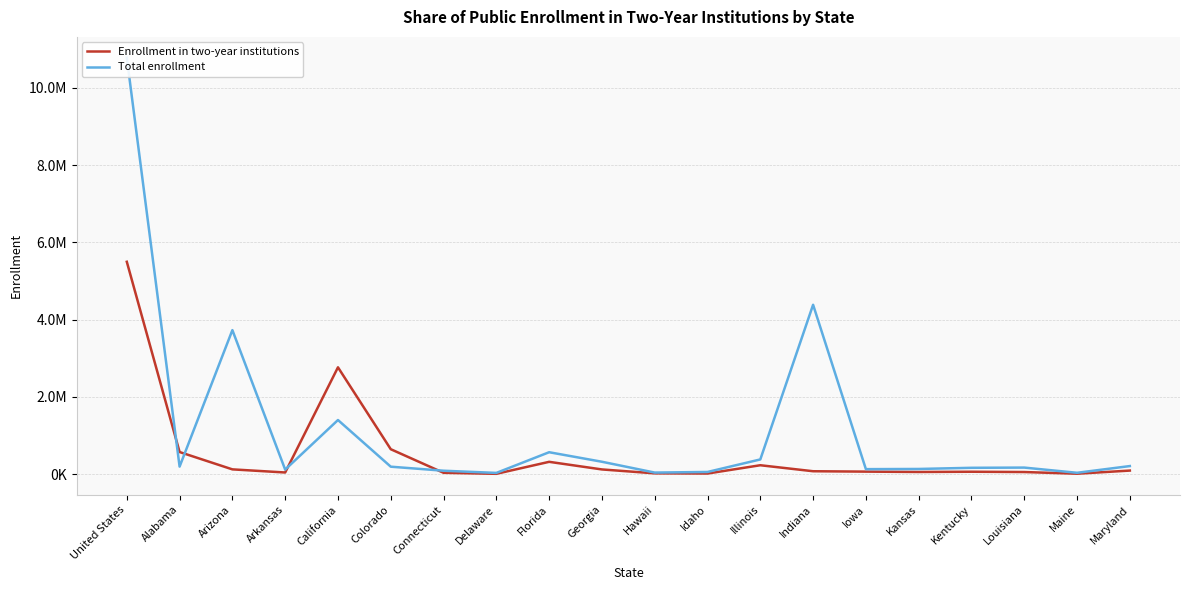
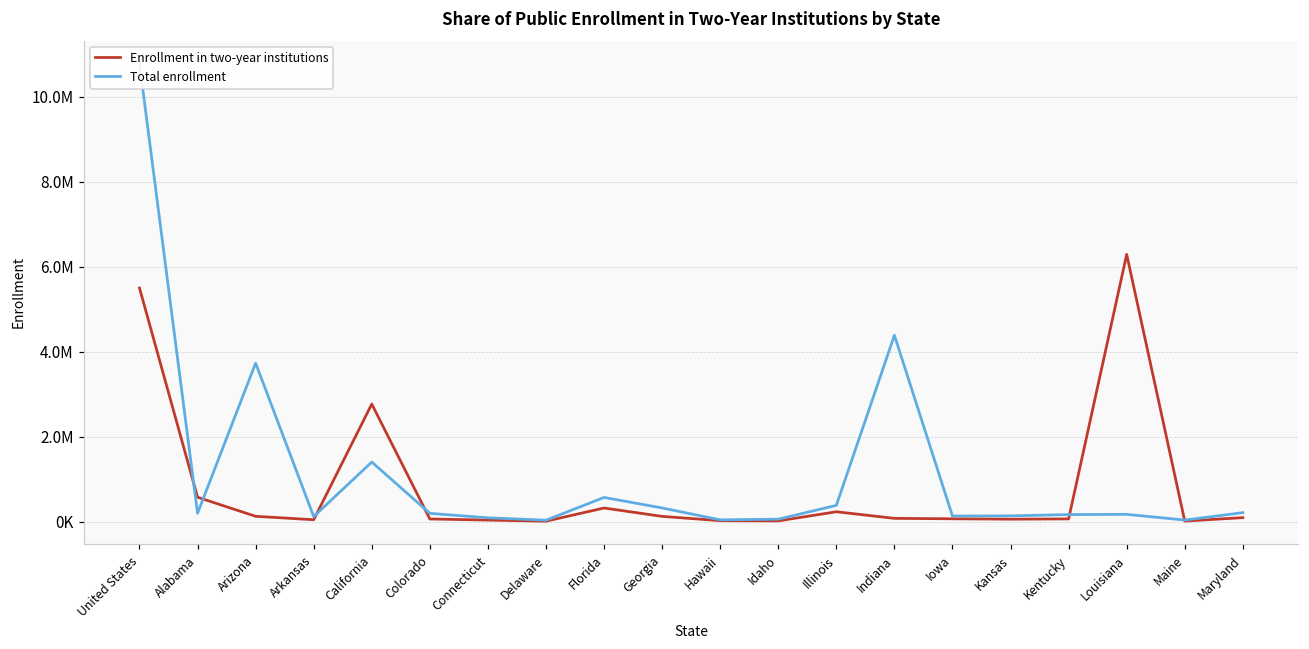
Enrollment in two-year institutions, Colorado: 600000 -> 100000
Enrollment in two-year institutions, Louisiana: 100000 -> 6300000
